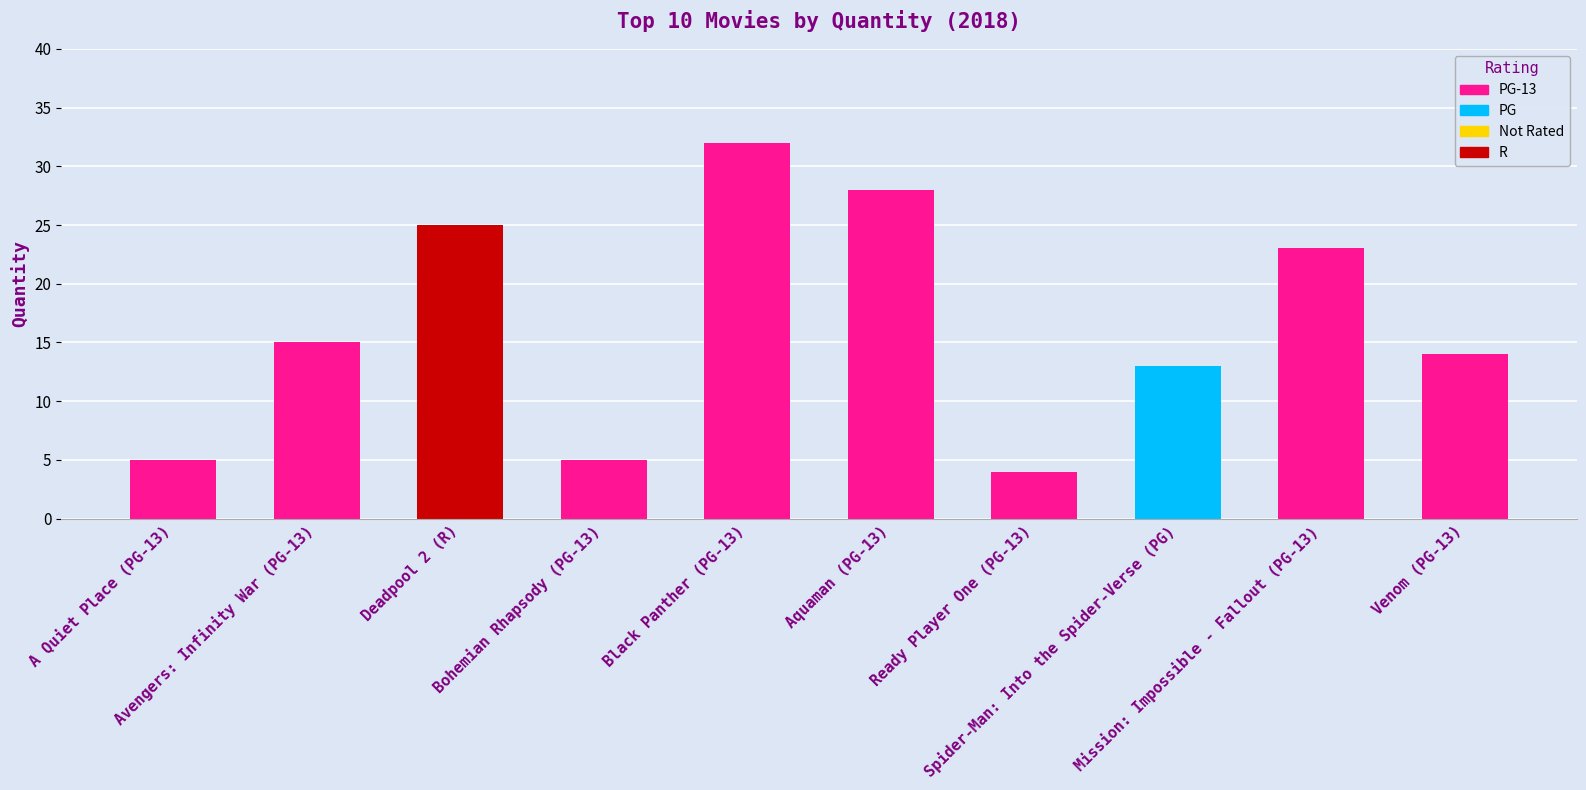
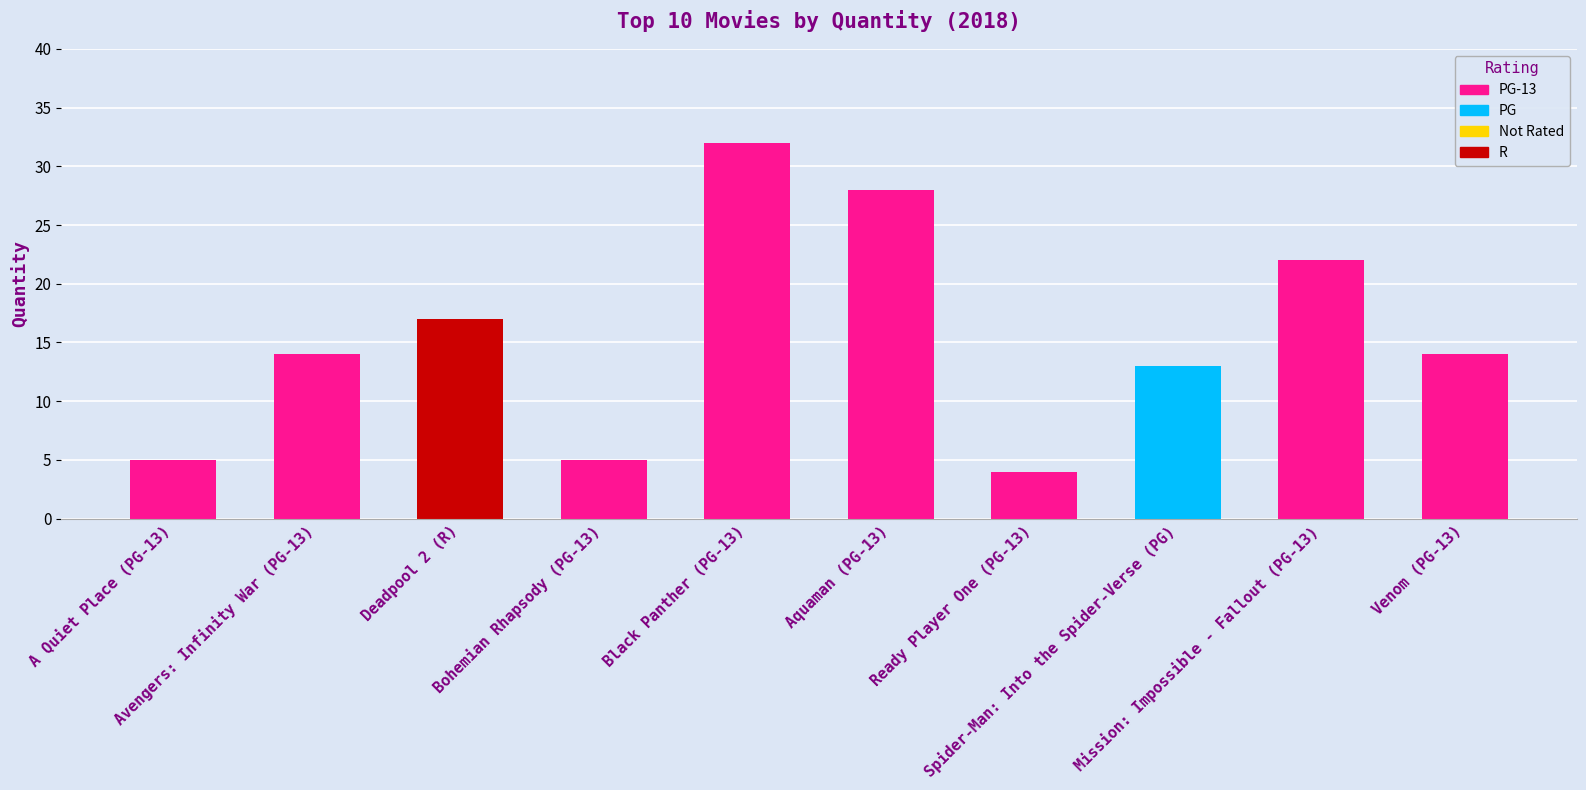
Avengers: Infinity War (PG-13): 15 -> 14
Deadpool 2 (R): 25 -> 17
Mission: Impossible - Fallout (PG-13): 23 -> 22
